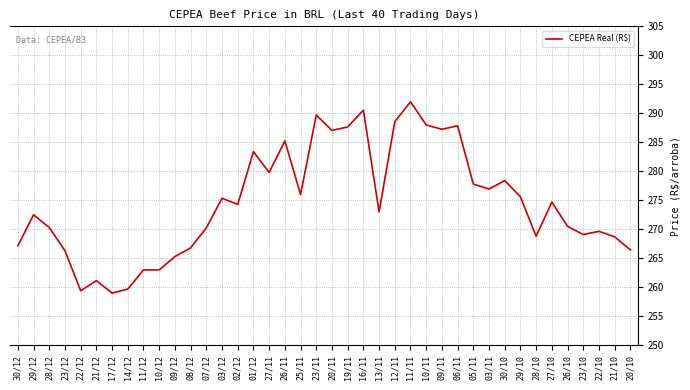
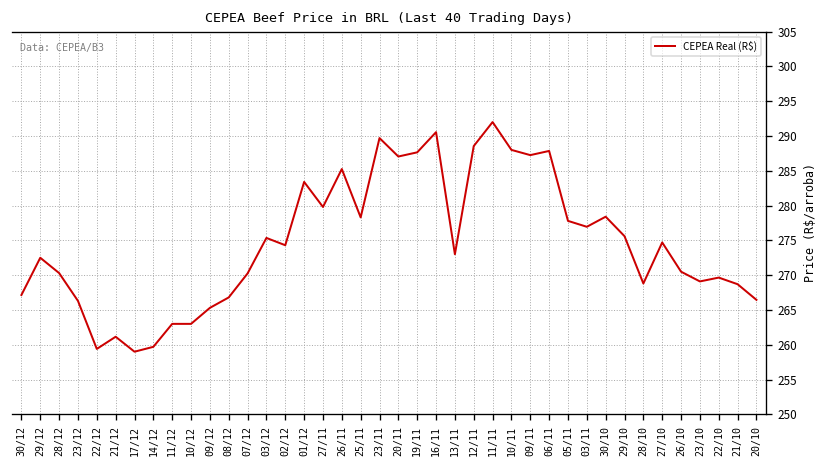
25/11: 276 -> 278
